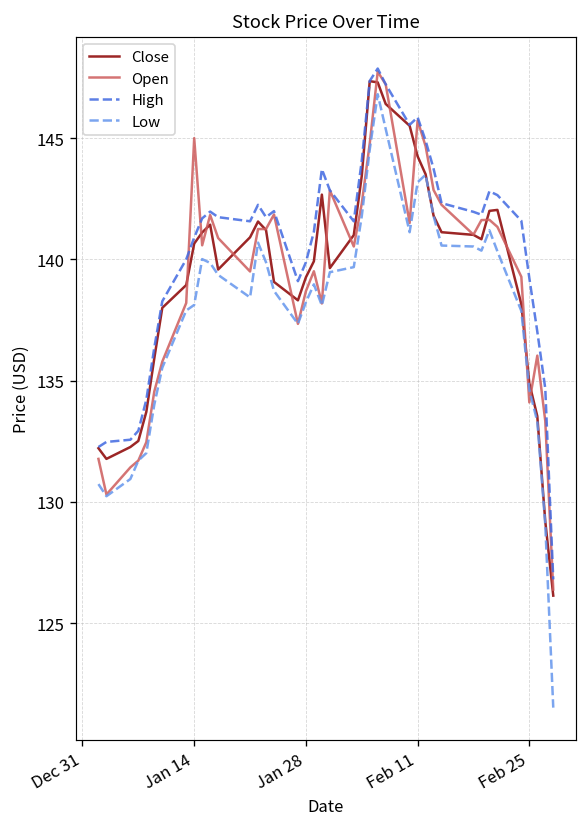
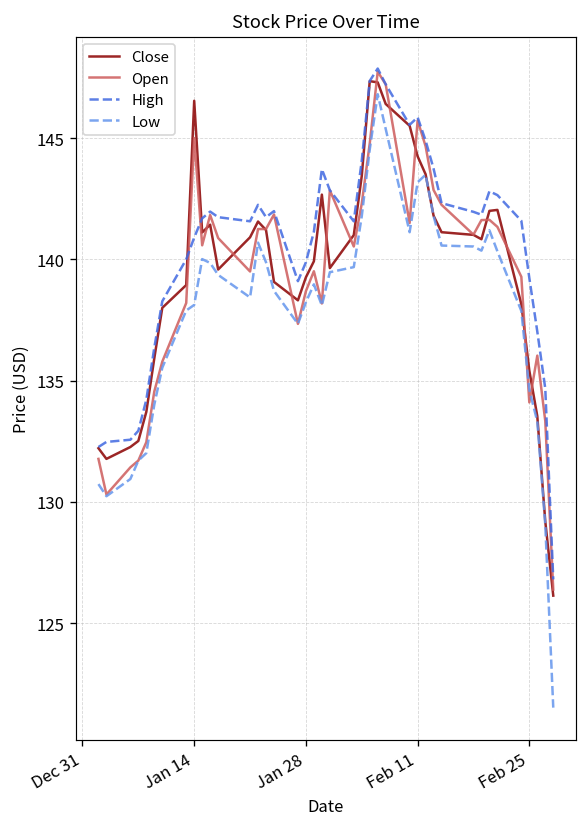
Close, Jan 14: 140.7 -> 146.5
Close, Feb 25: 134.9 -> 135.4
